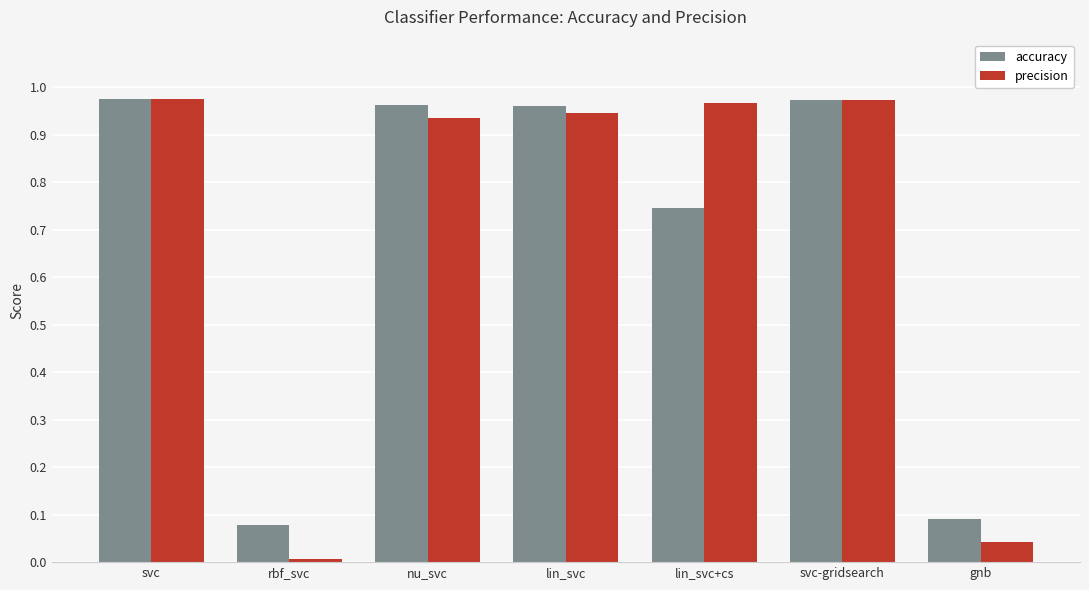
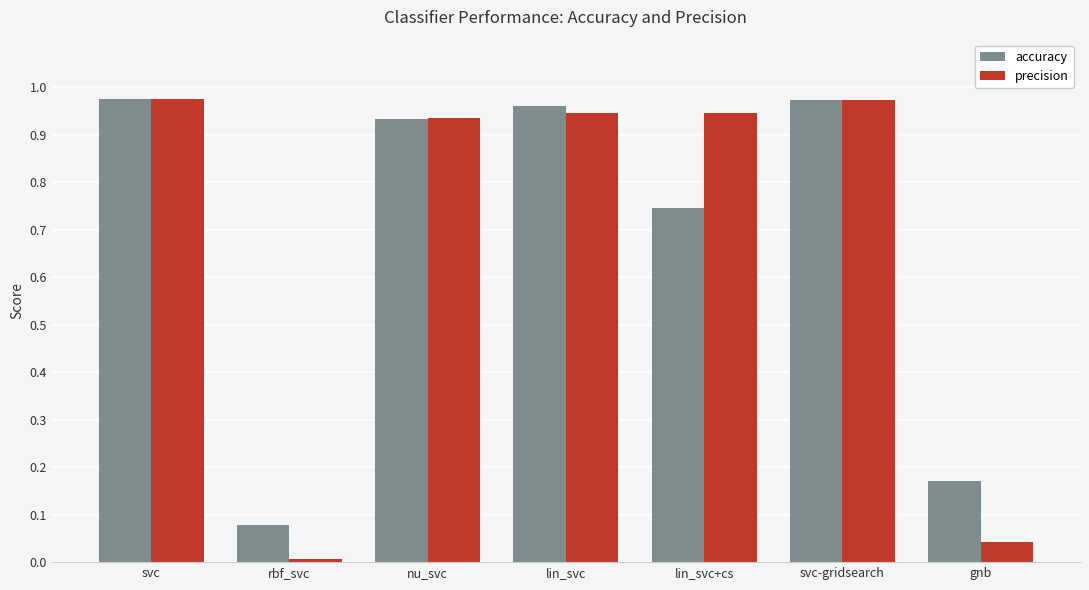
accuracy, nu_svc: 0.96 -> 0.93
precision, lin_svc+cs: 0.97 -> 0.95
accuracy, gnb: 0.09 -> 0.17
